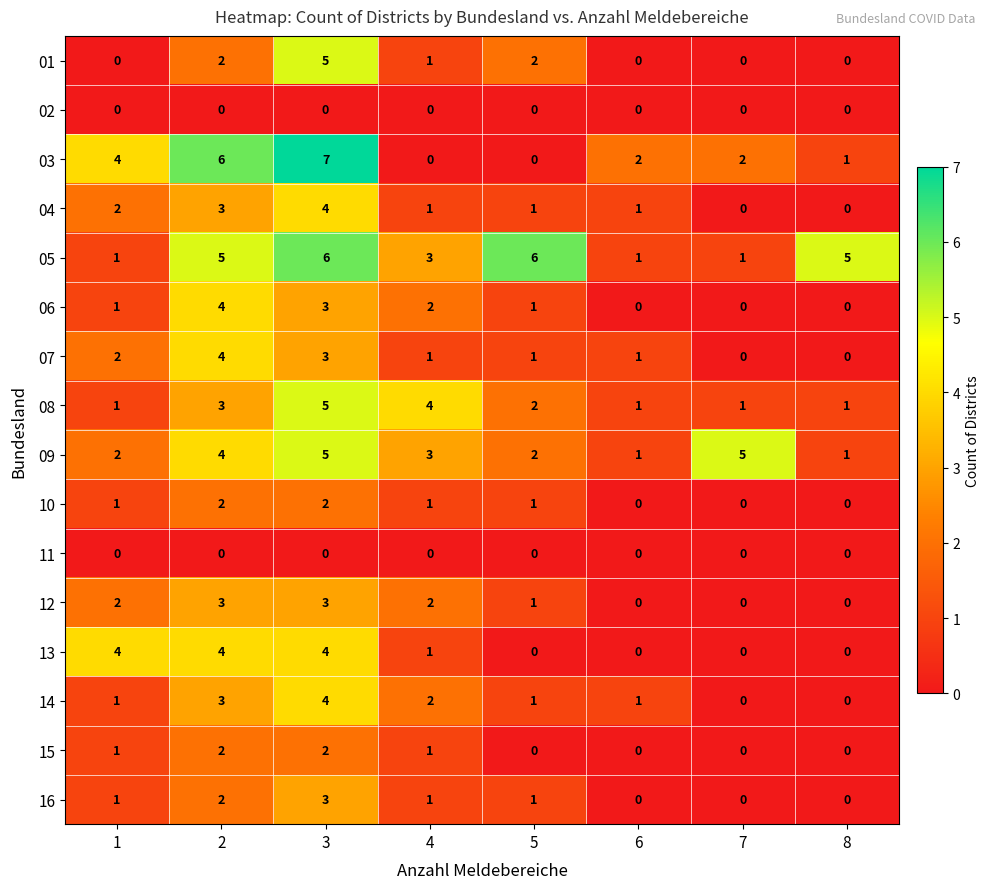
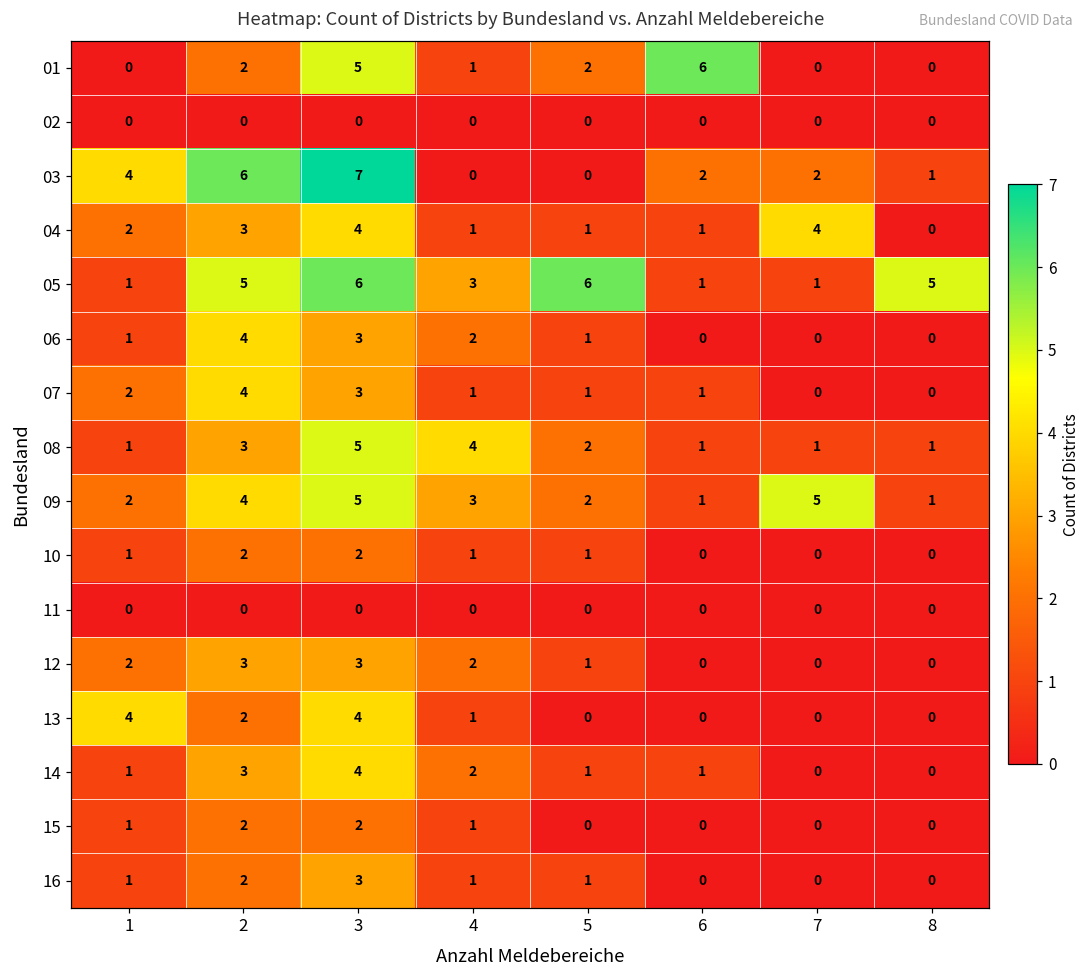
01, 6: 0 -> 6
04, 7: 0 -> 4
13, 2: 4 -> 2
